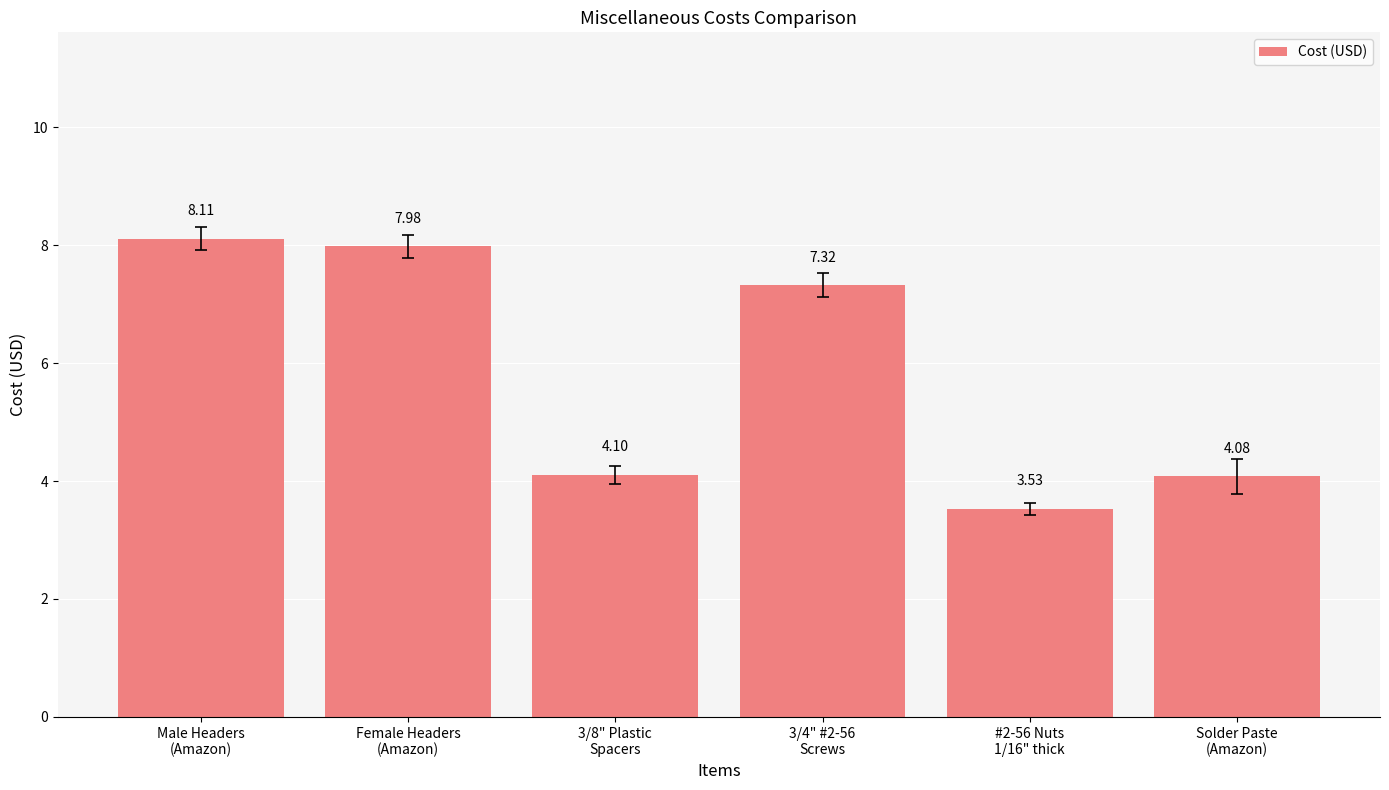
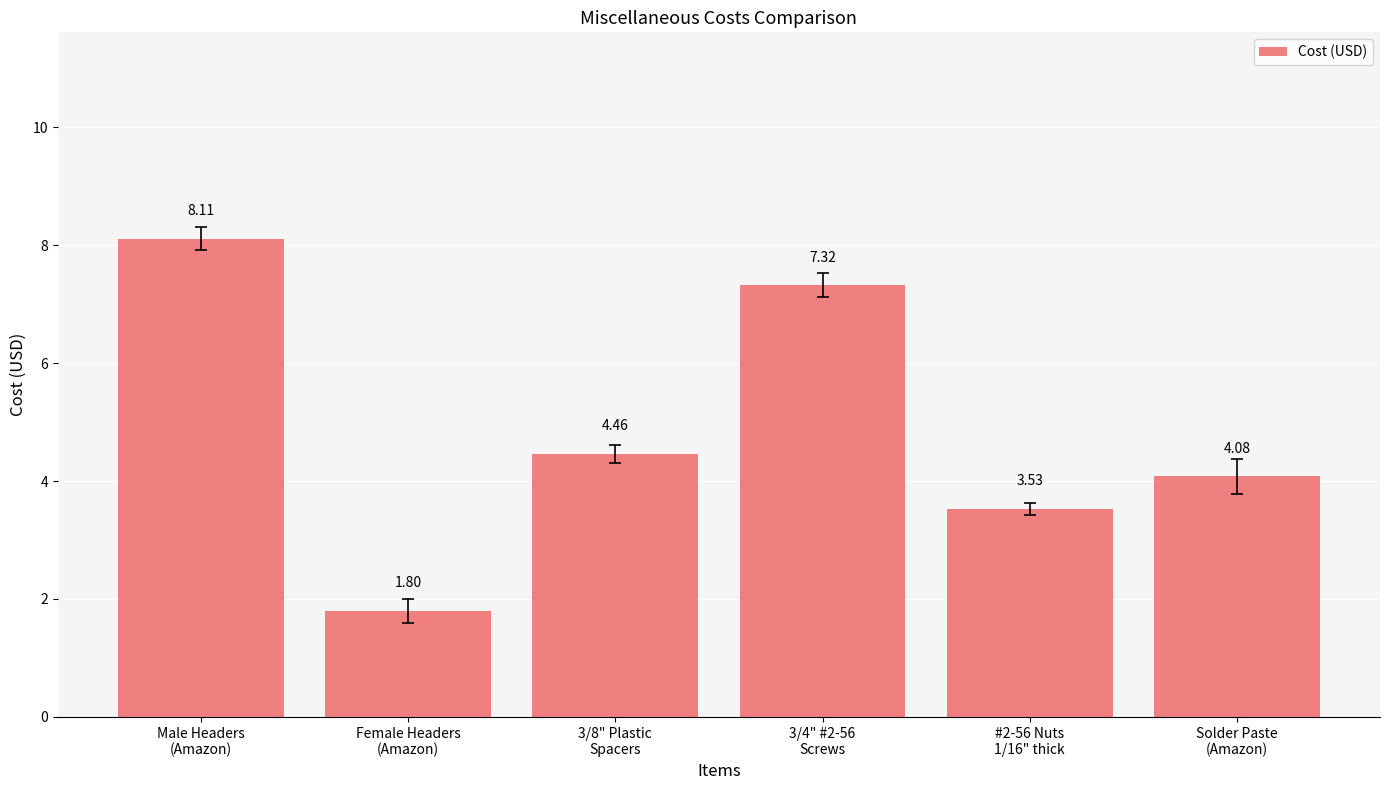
Cost (USD), Female Headers (Amazon): 7.98 -> 1.80
Cost (USD), 3/8" Plastic Spacers: 4.10 -> 4.46
